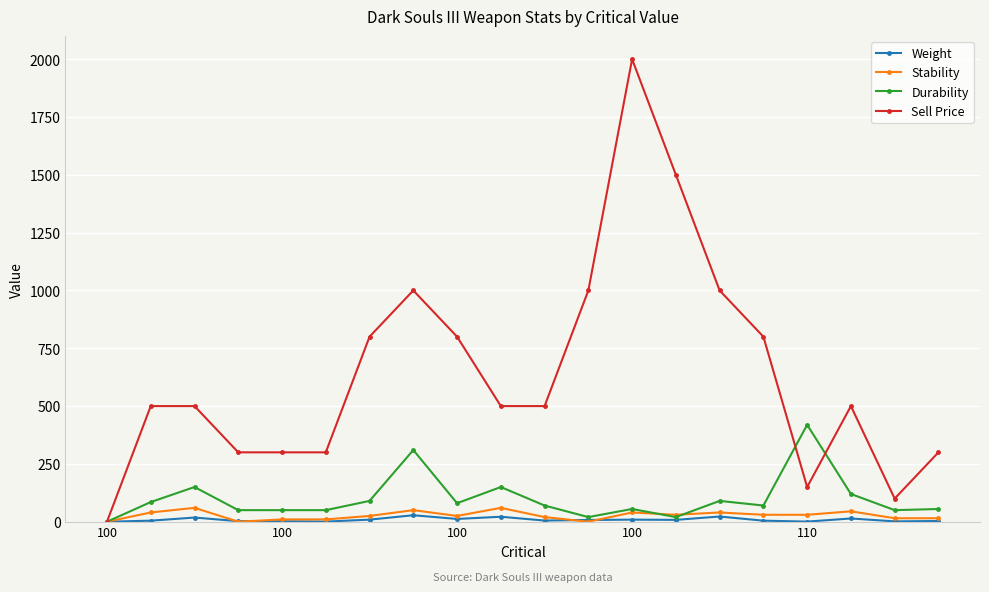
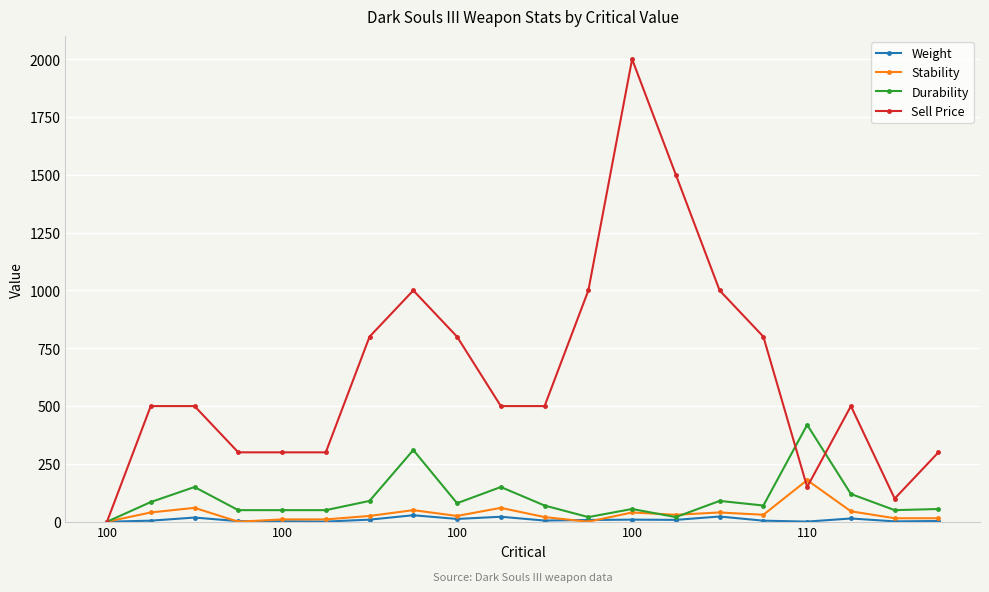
Stability, 110: 30 -> 180
